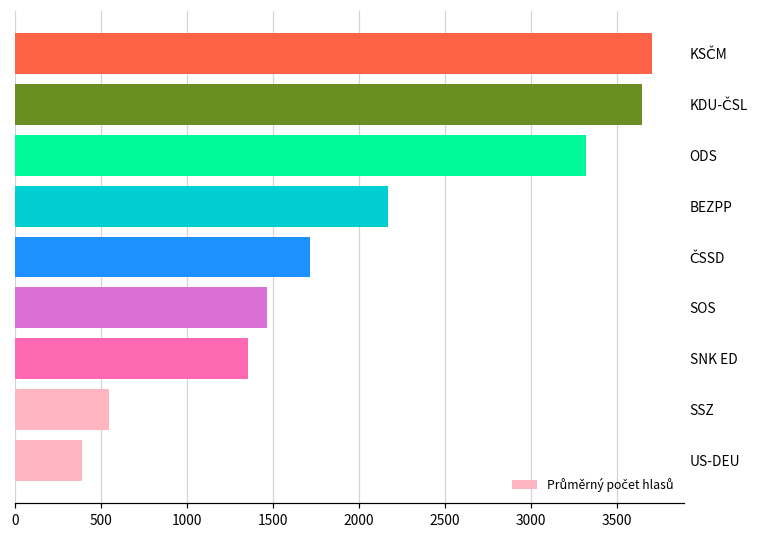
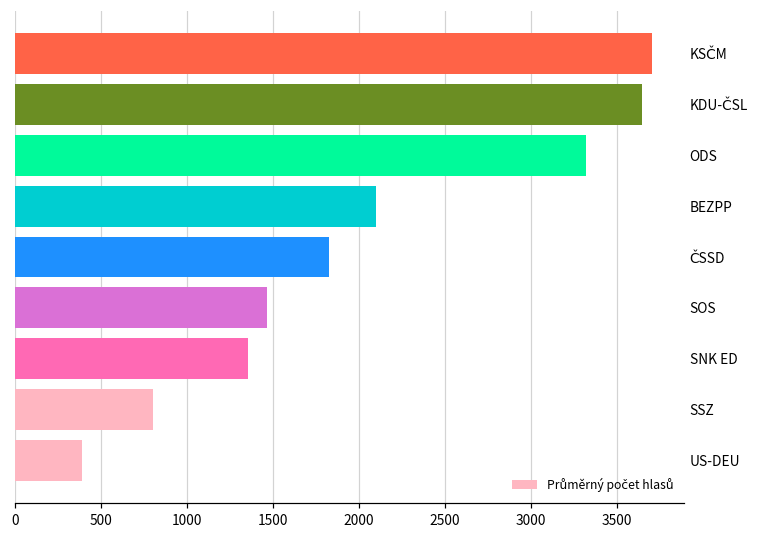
BEZPP: 2170 -> 2100
ČSSD: 1710 -> 1830
SSZ: 550 -> 810
